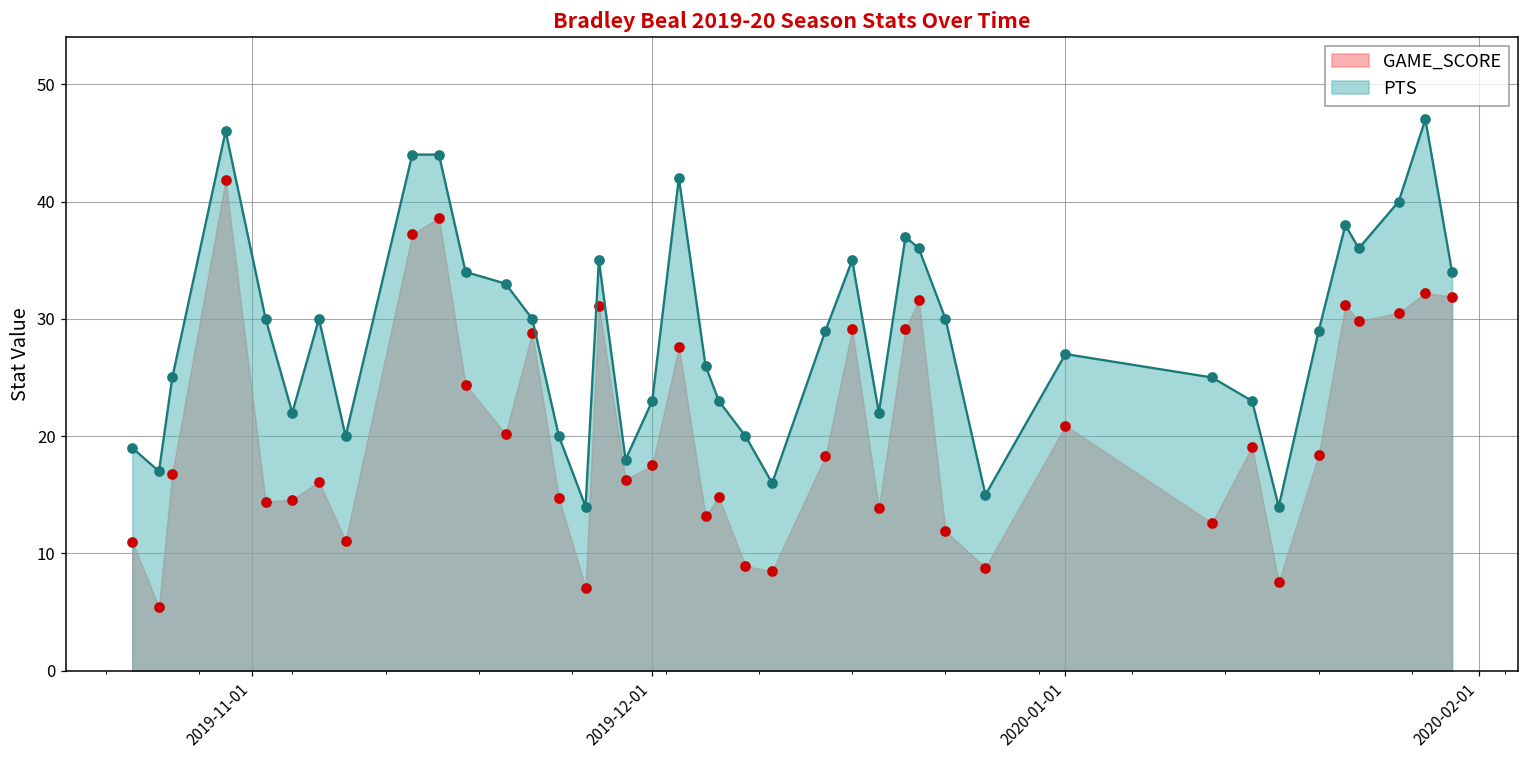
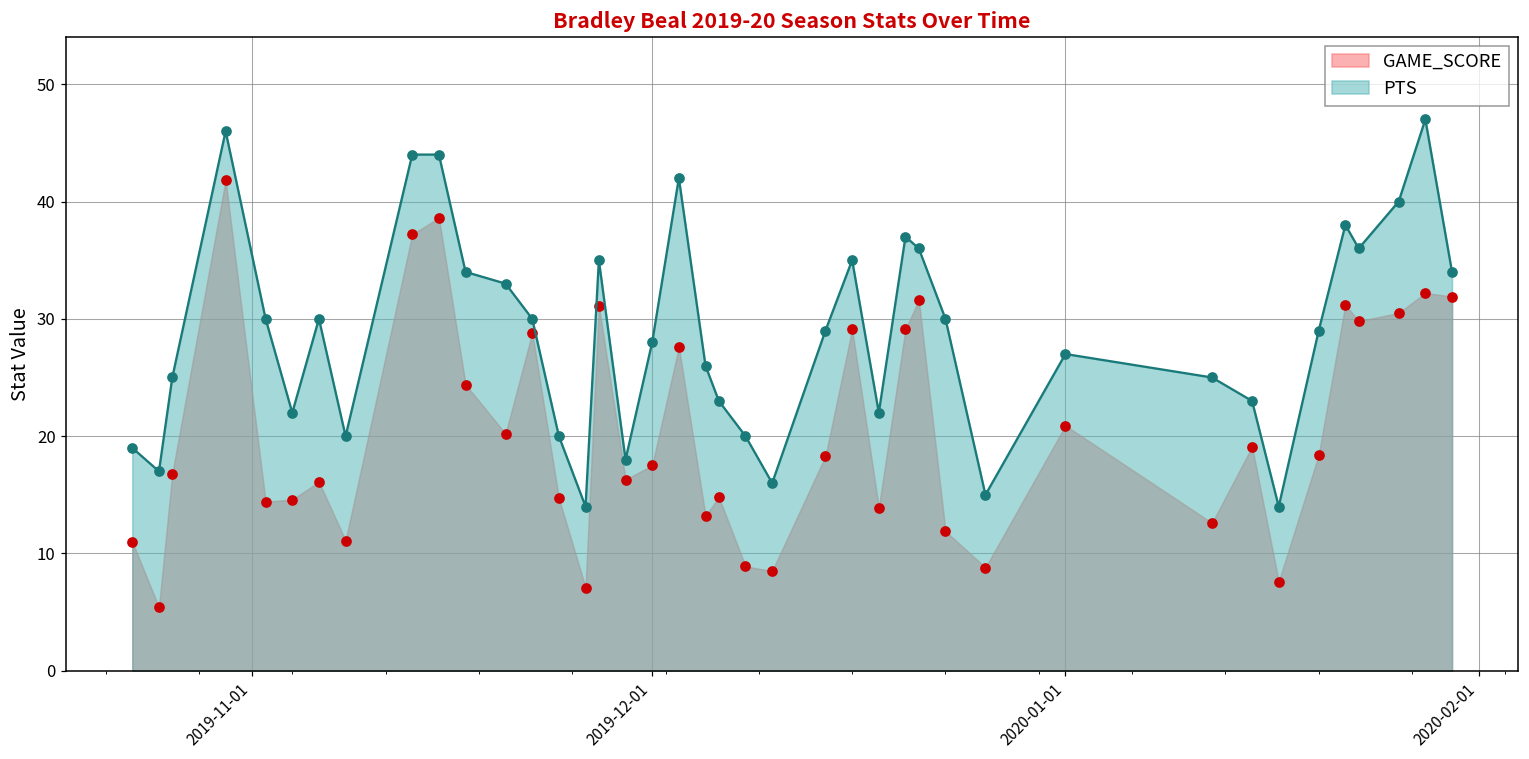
PTS, 2019-12-01: 23 -> 28
